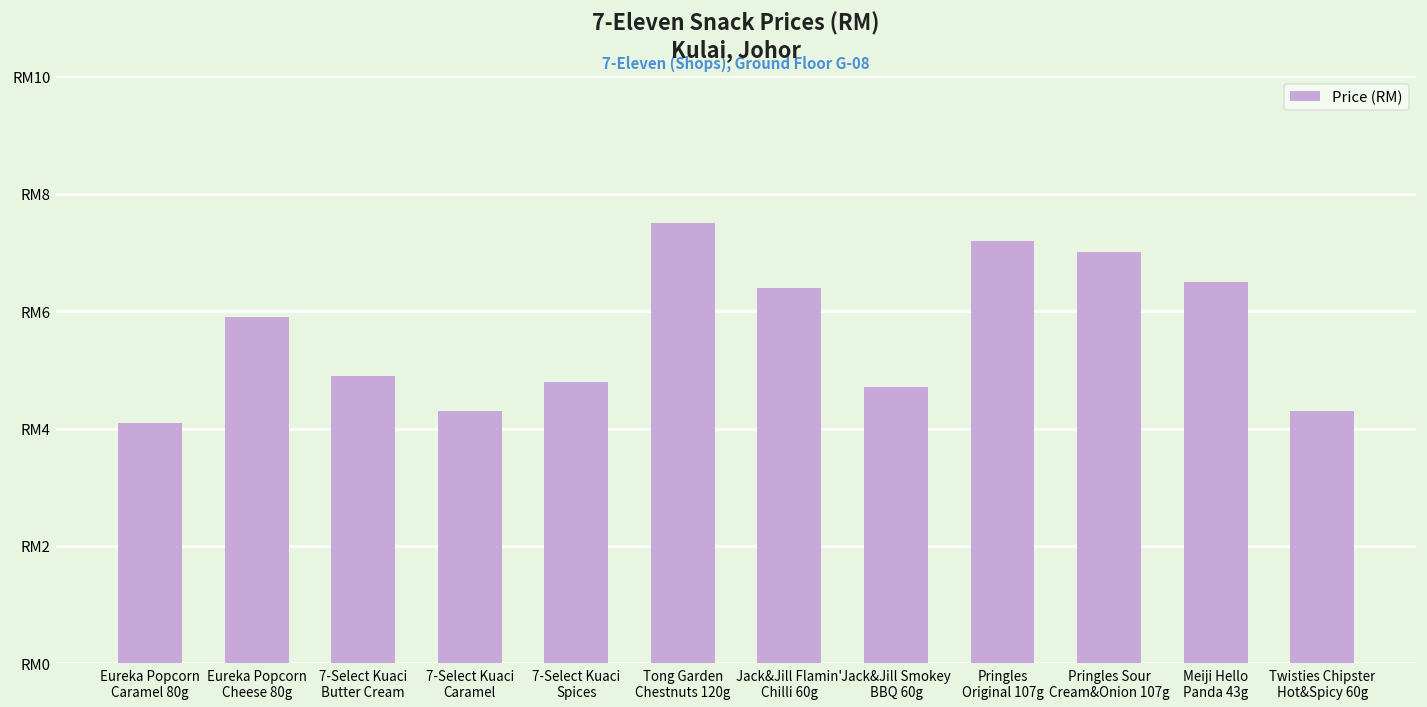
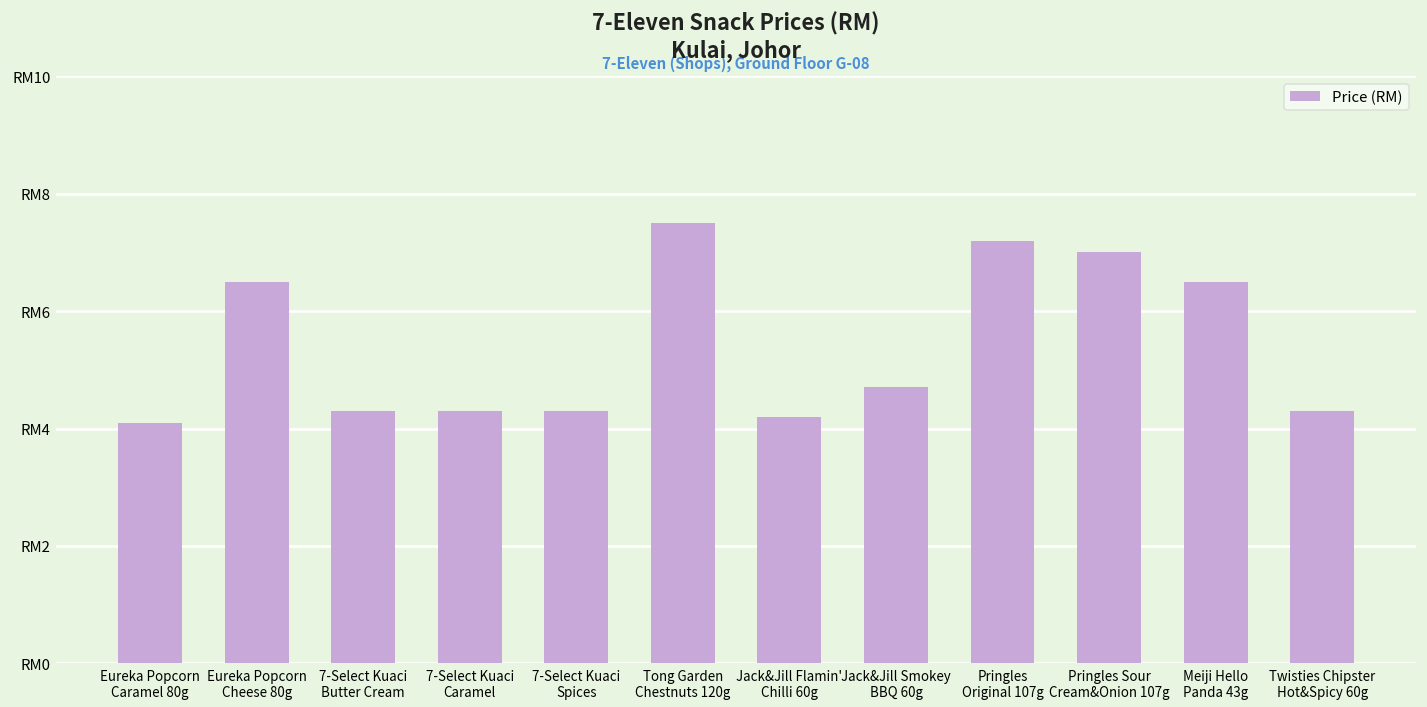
Eureka Popcorn Cheese 80g: RM5.9 -> RM6.5
7-Select Kuaci Butter Cream: RM4.9 -> RM4.3
7-Select Kuaci Spices: RM4.8 -> RM4.3
Jack&Jill Flamin' Chilli 60g: RM6.4 -> RM4.2
